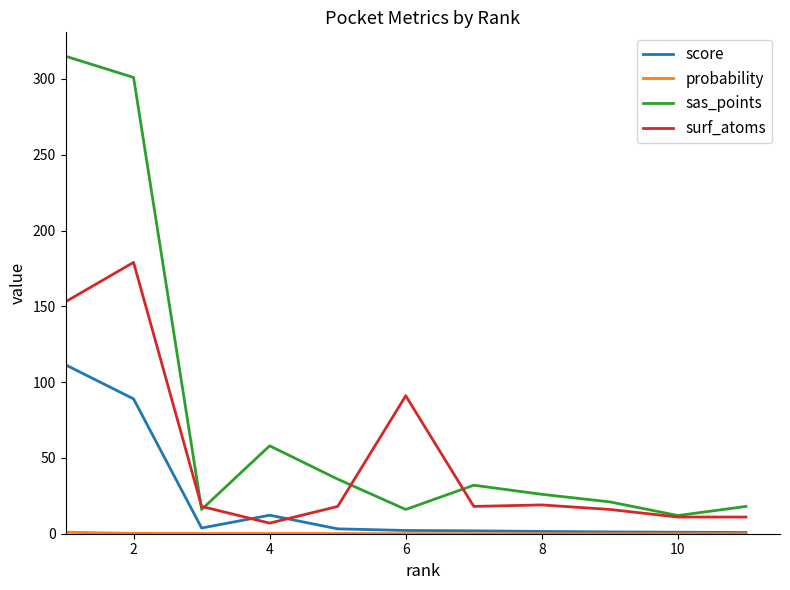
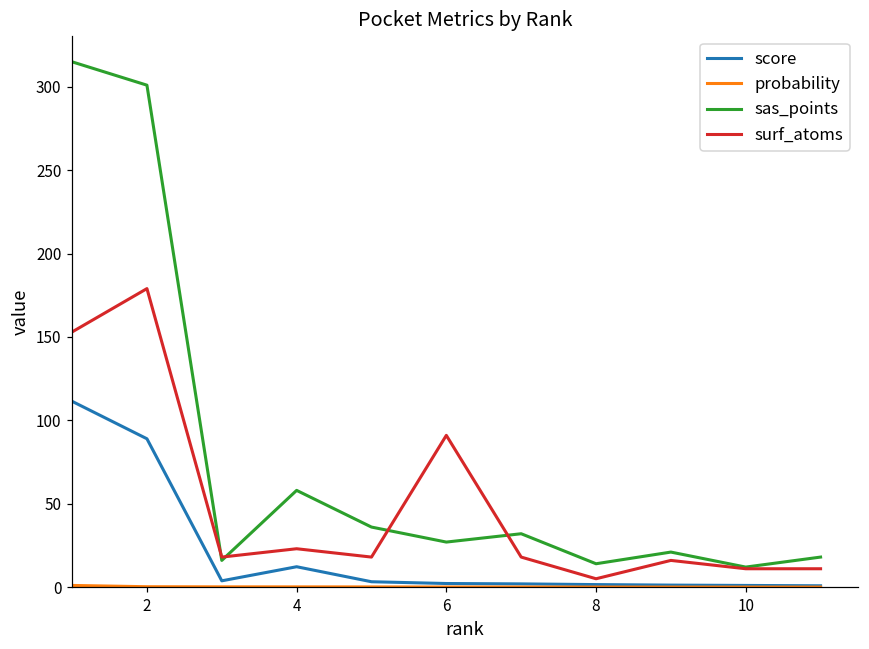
surf_atoms, 4: 7 -> 23
sas_points, 6: 16 -> 27
sas_points, 8: 26 -> 14
surf_atoms, 8: 19 -> 5
